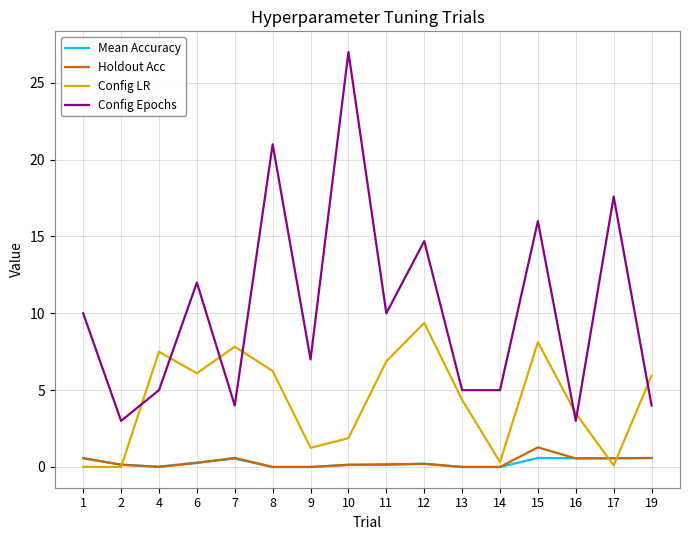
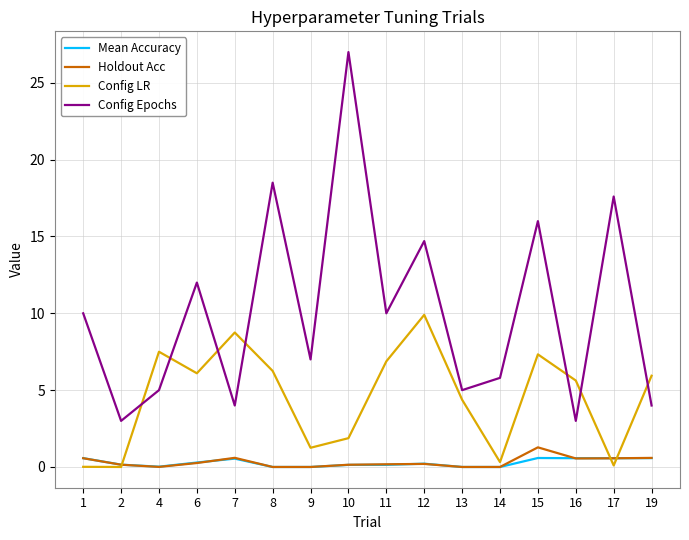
Config LR, 7: 7.8 -> 8.8
Config Epochs, 8: 21.0 -> 18.5
Config LR, 12: 9.4 -> 9.9
Config Epochs, 14: 5.0 -> 5.8
Config LR, 15: 8.1 -> 7.3
Config LR, 16: 3.5 -> 5.6
